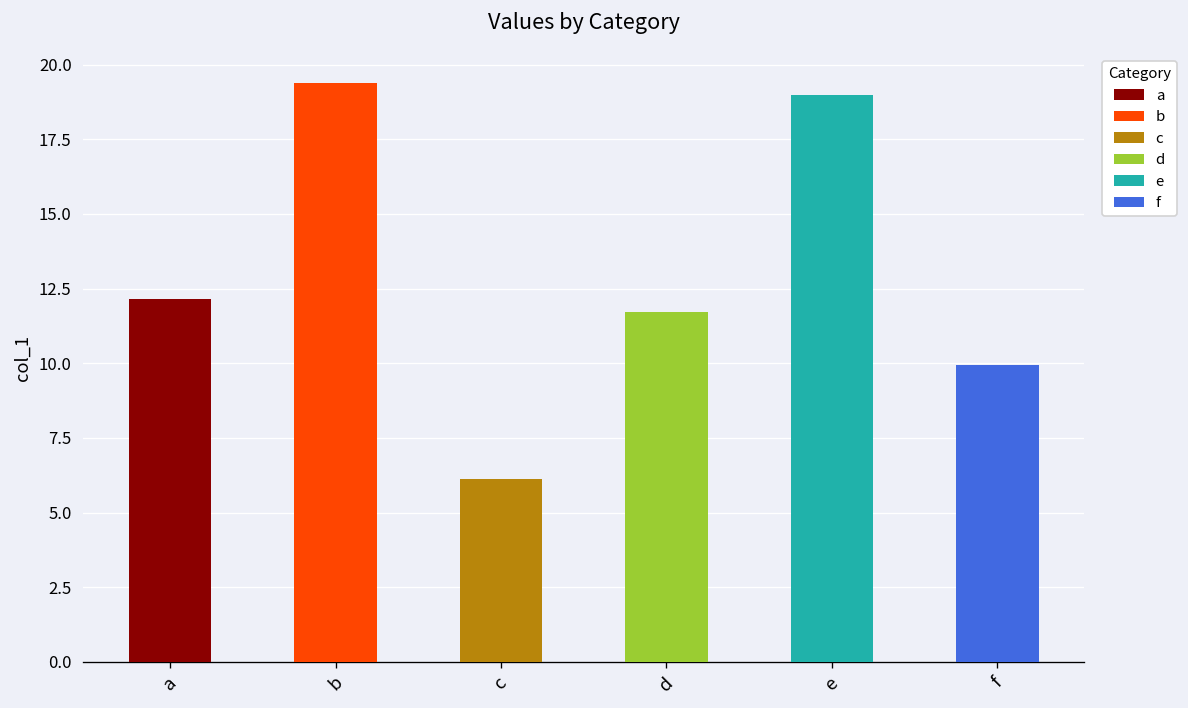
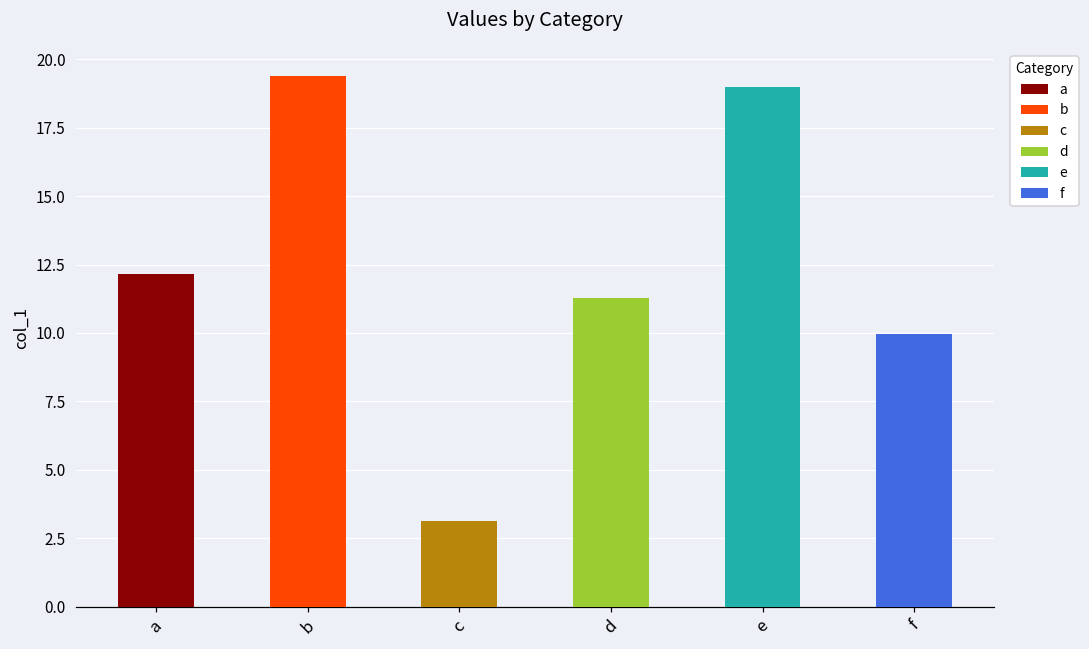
c: 6.1 -> 3.1
d: 11.7 -> 11.3
